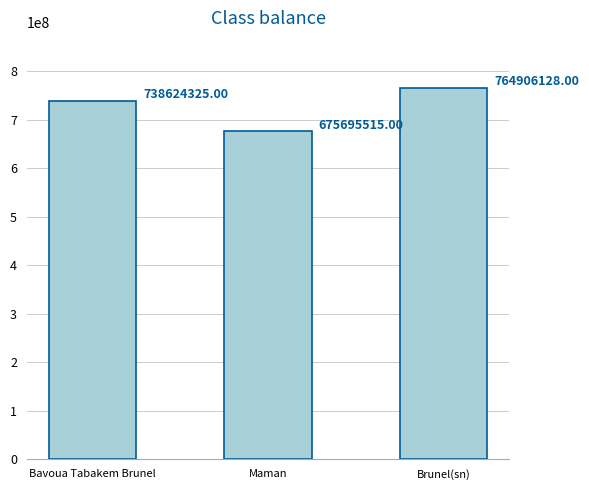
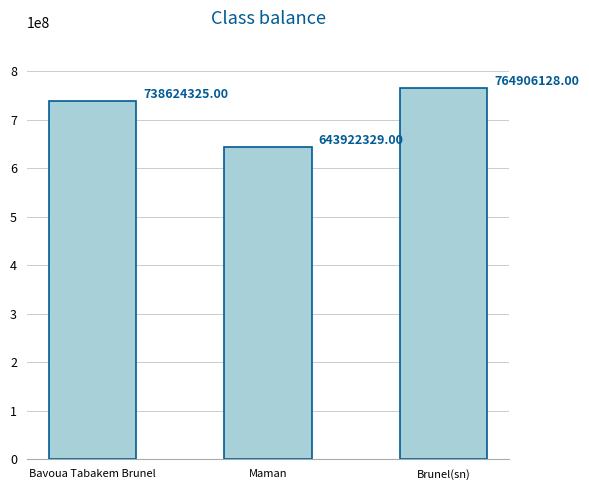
Maman: 675695515.00 -> 643922329.00
